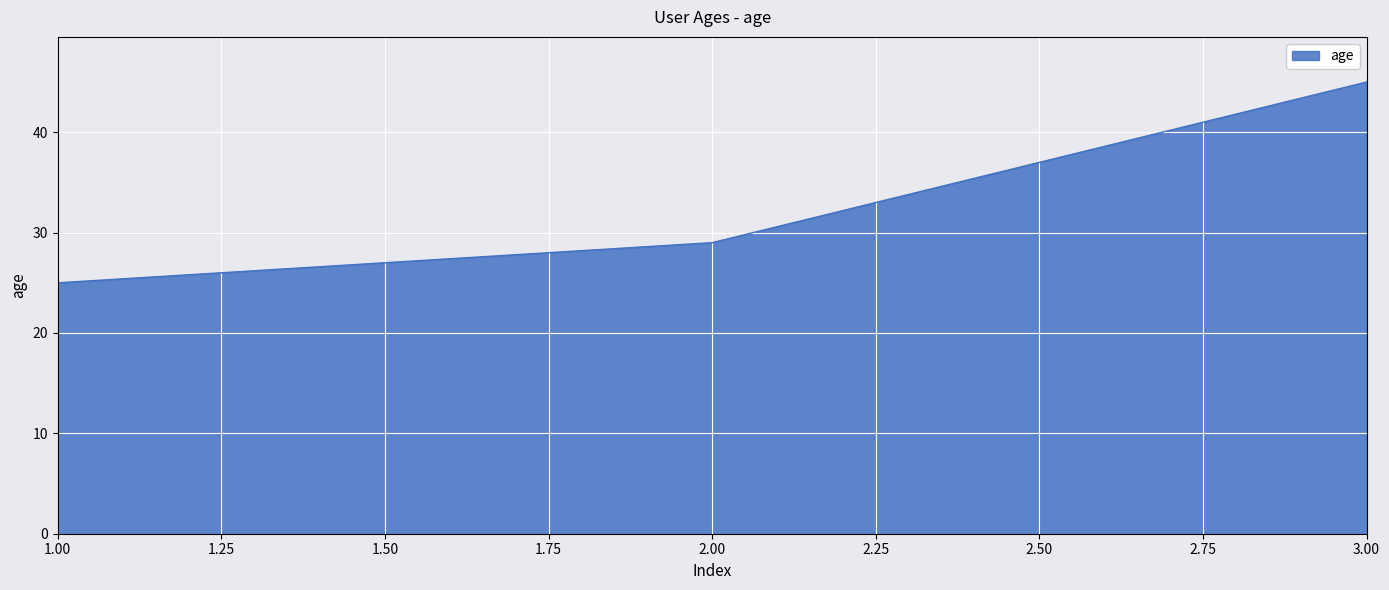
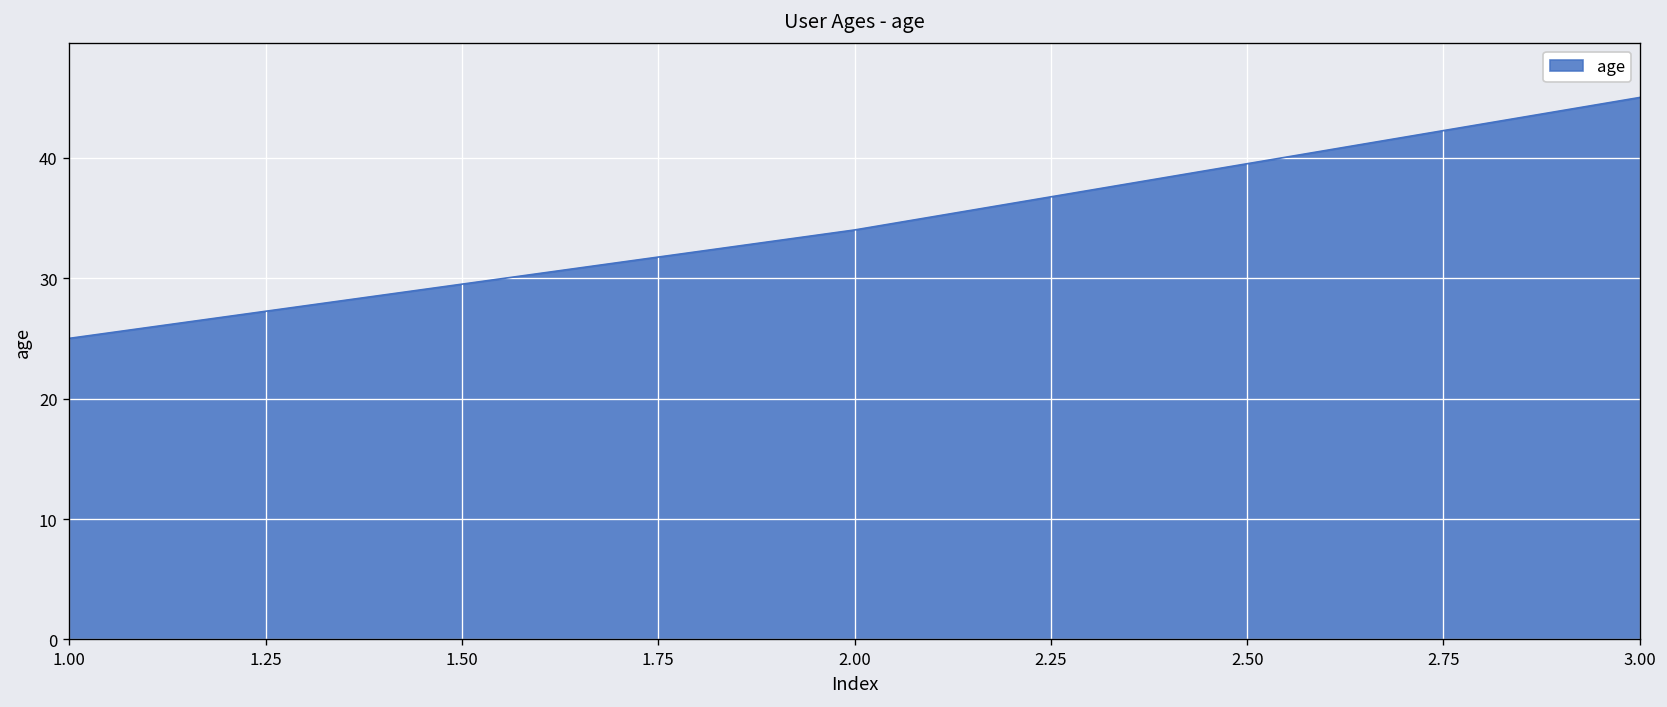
2.00: 29 -> 34
